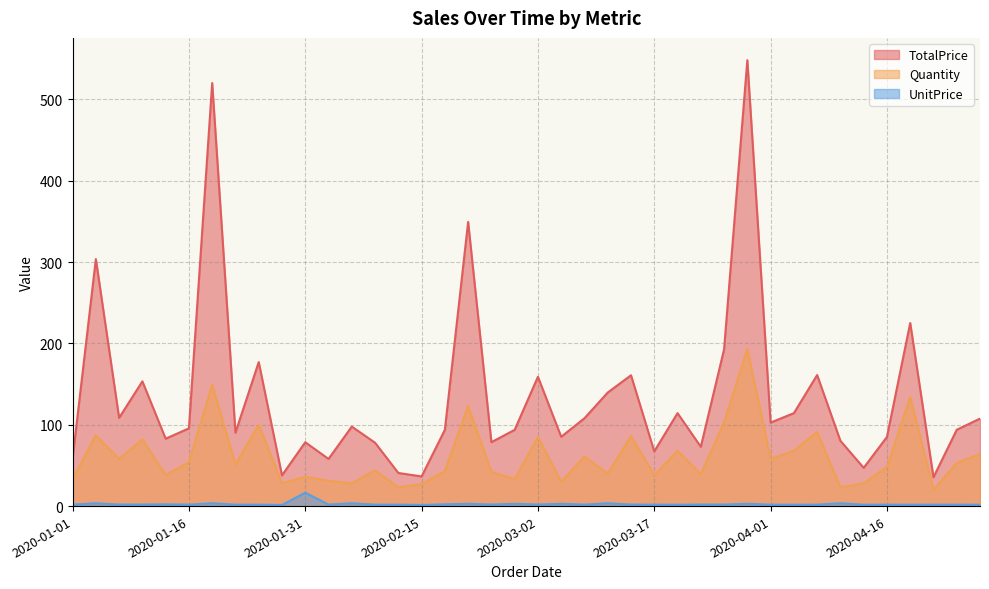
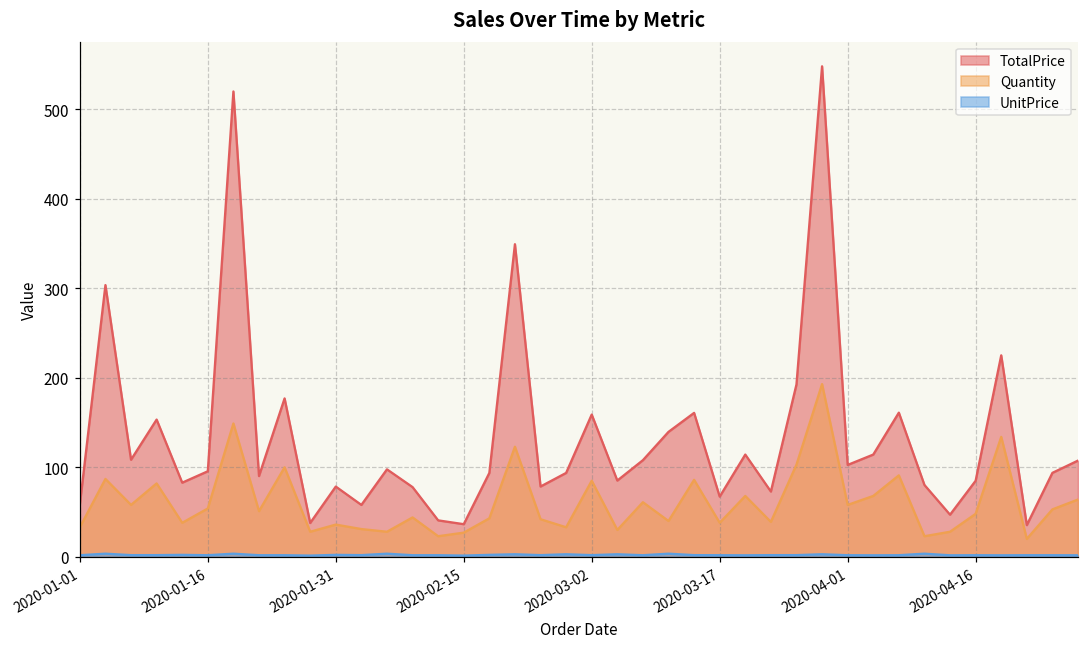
UnitPrice, 2020-01-31: 20 -> 0
